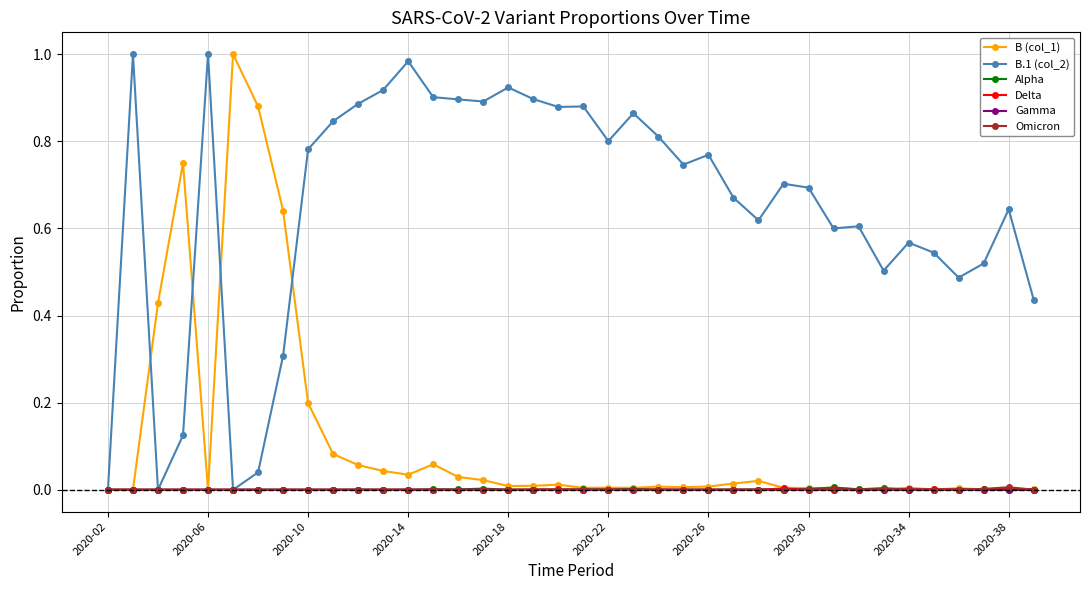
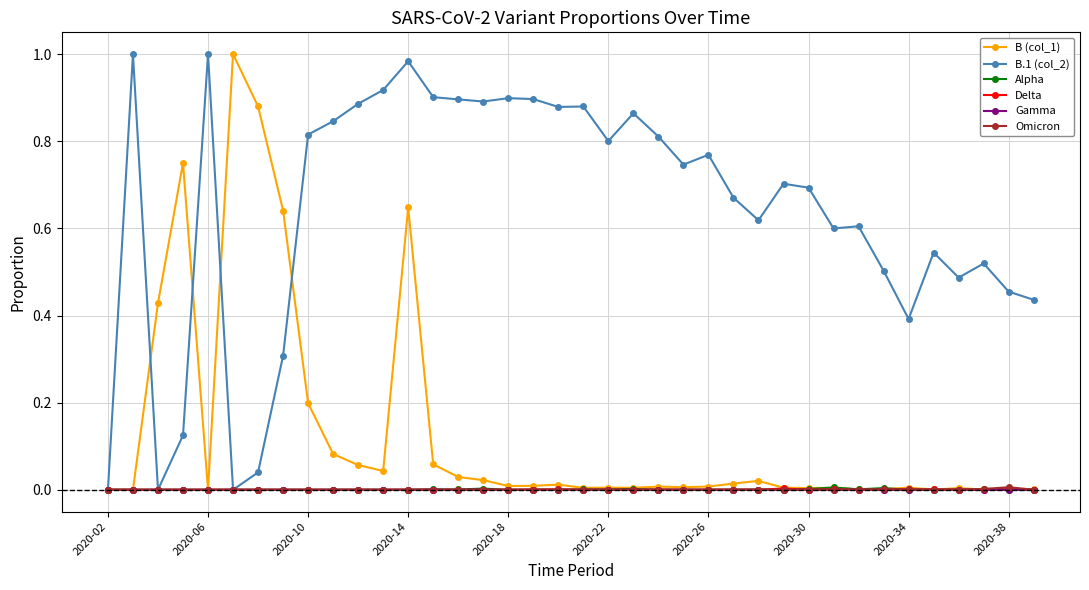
B.1 (col_2), 2020-10: 0.78 -> 0.82
B (col_1), 2020-14: 0.03 -> 0.65
B.1 (col_2), 2020-18: 0.92 -> 0.90
B.1 (col_2), 2020-34: 0.57 -> 0.39
B.1 (col_2), 2020-38: 0.64 -> 0.45
